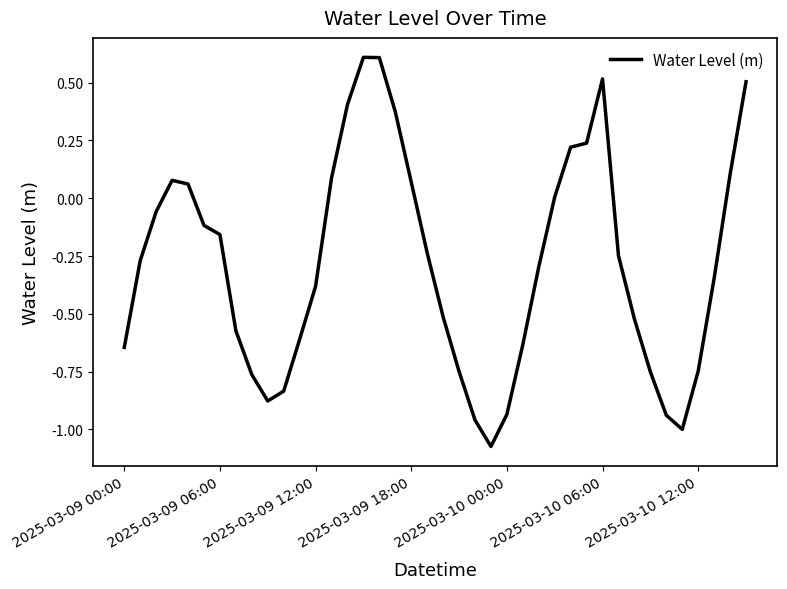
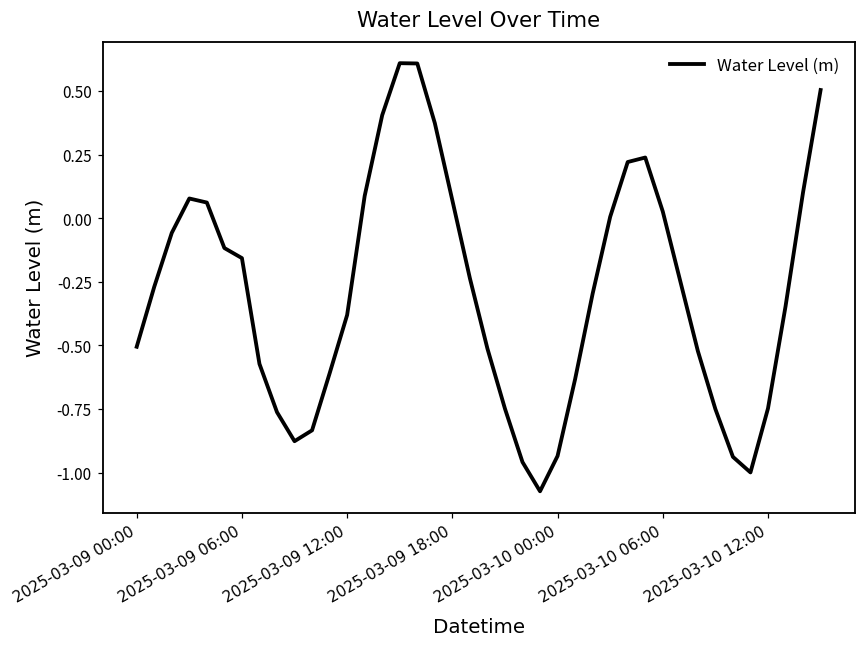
2025-03-09 00:00: -0.65 -> -0.51
2025-03-10 06:00: 0.52 -> 0.03
